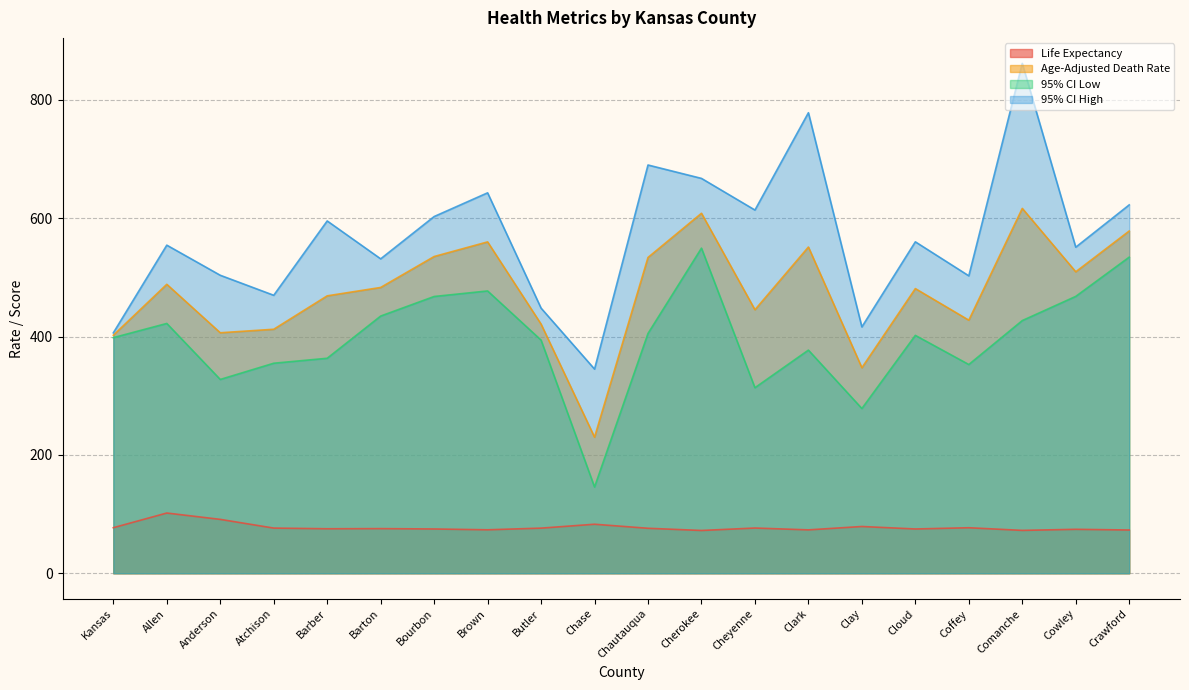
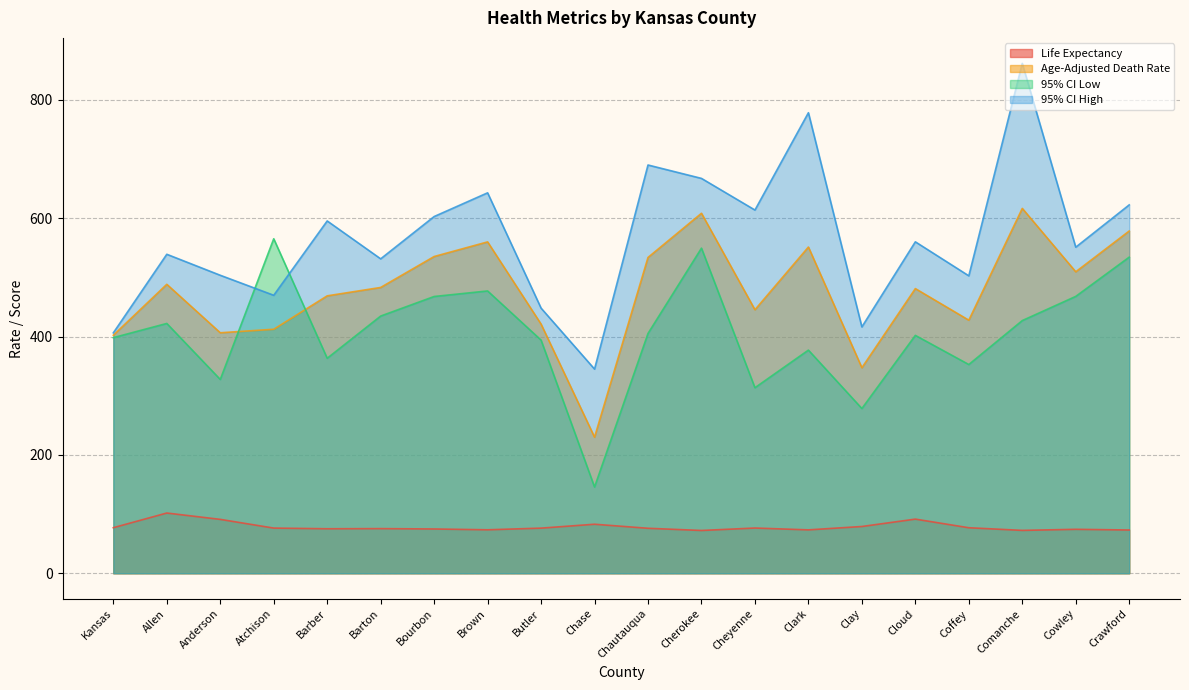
95% CI High, Allen: 550 -> 540
95% CI Low, Atchison: 350 -> 570
Life Expectancy, Cloud: 70 -> 90
